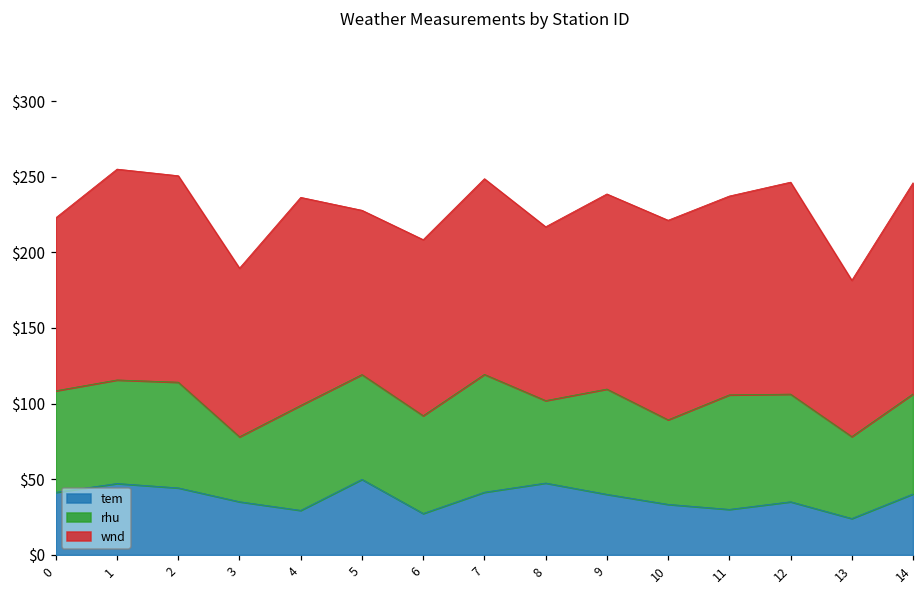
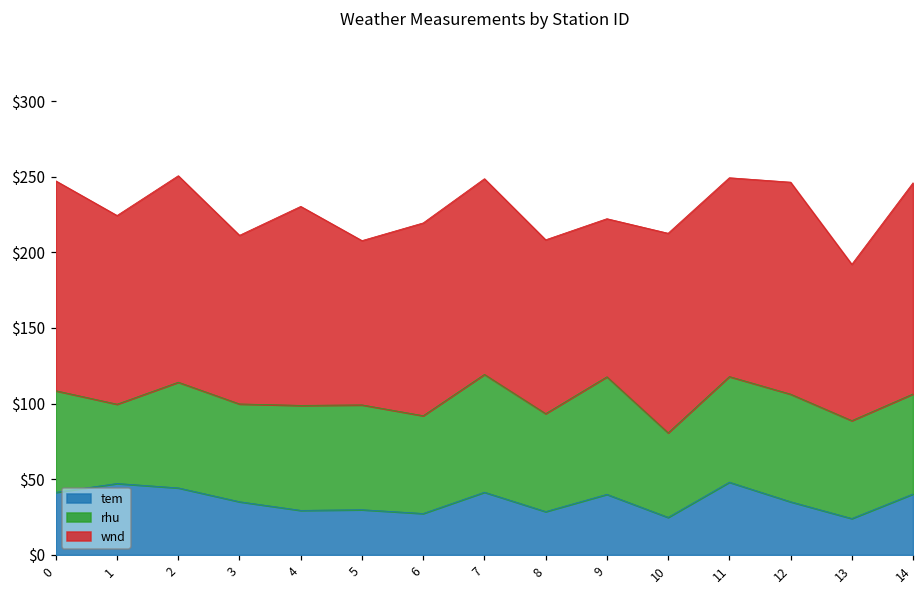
wnd, 0: $114 -> $139
rhu, 1: $68 -> $52
wnd, 1: $139 -> $125
rhu, 3: $43 -> $65
wnd, 4: $138 -> $132
tem, 5: $50 -> $30
wnd, 6: $116 -> $127
tem, 8: $47 -> $29
rhu, 8: $55 -> $65
rhu, 9: $70 -> $78
wnd, 9: $129 -> $105
tem, 10: $33 -> $25
tem, 11: $30 -> $48
rhu, 11: $76 -> $70
rhu, 13: $54 -> $65
